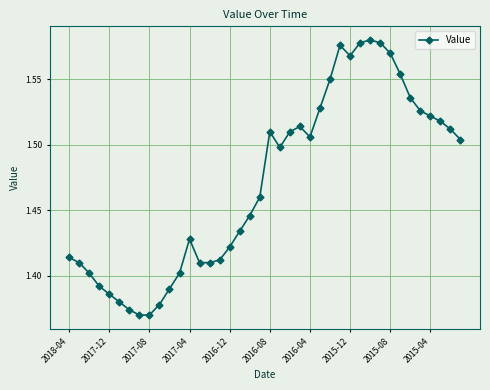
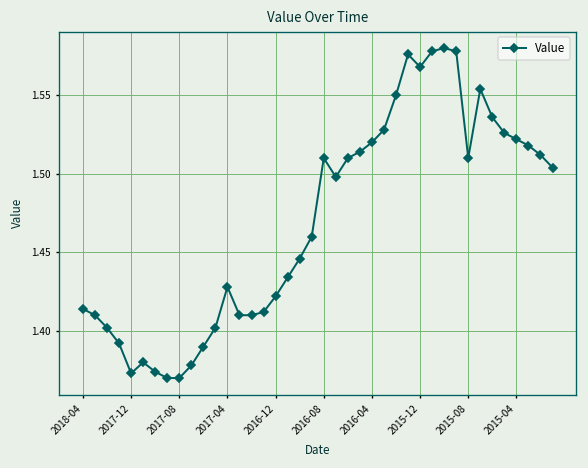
2017-12: 1.386 -> 1.373
2016-04: 1.506 -> 1.520
2015-08: 1.57 -> 1.51
